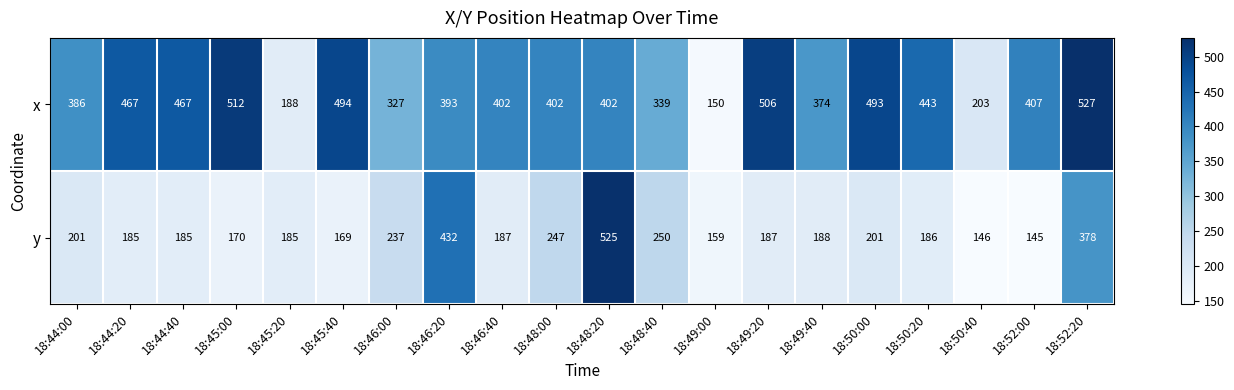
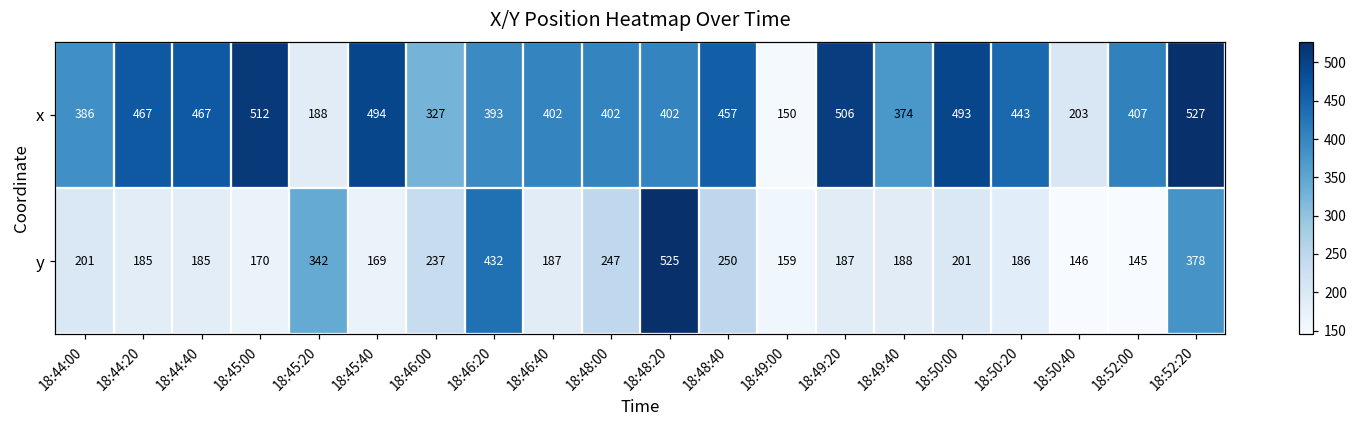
x, 18:48:40: 339 -> 457
y, 18:45:20: 185 -> 342
